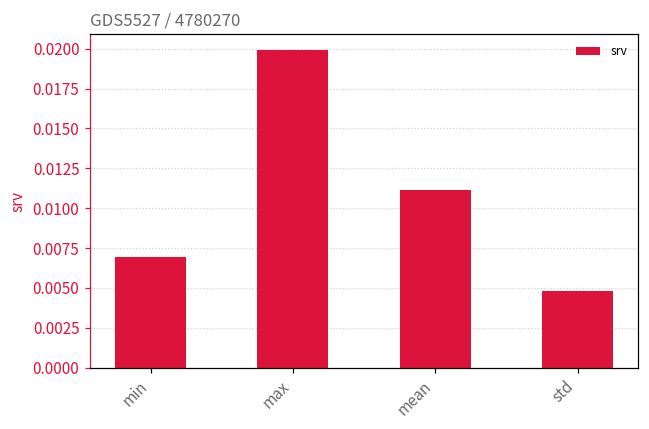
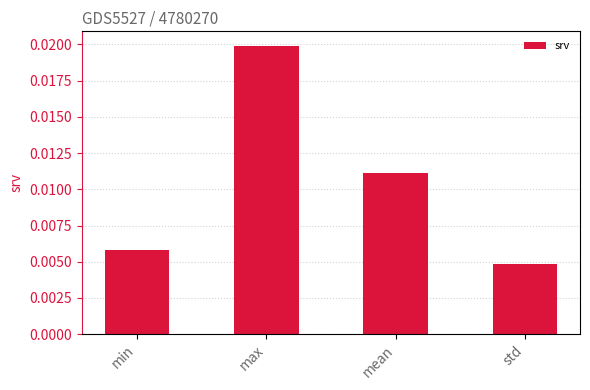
min: 0.0069 -> 0.0058
